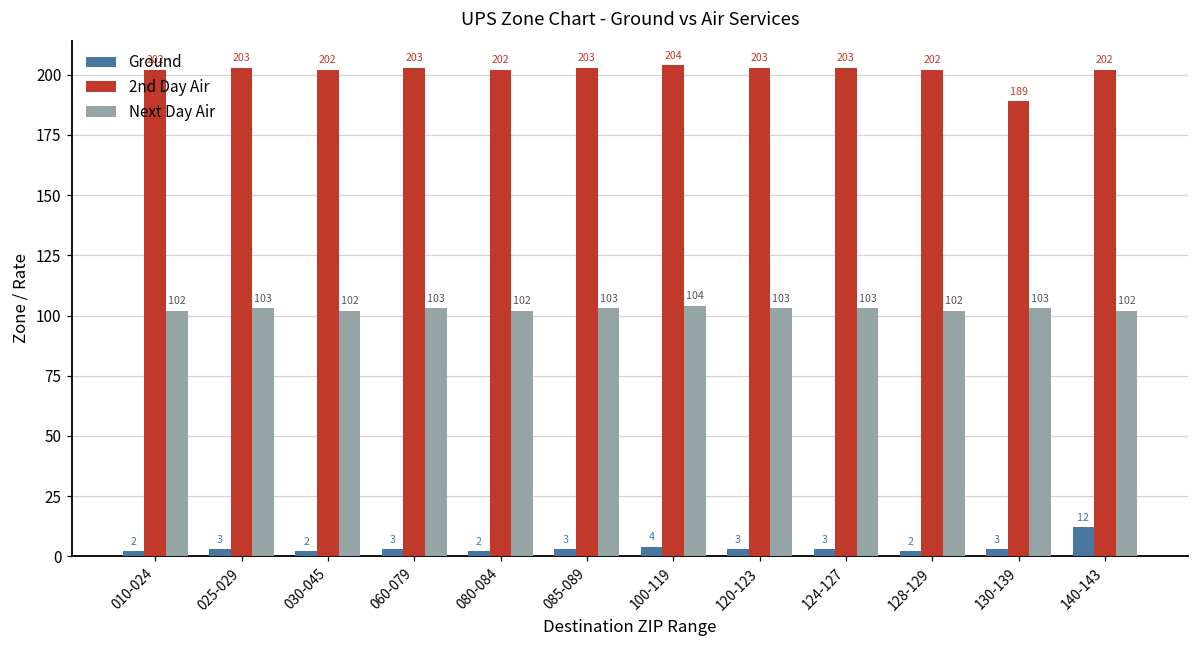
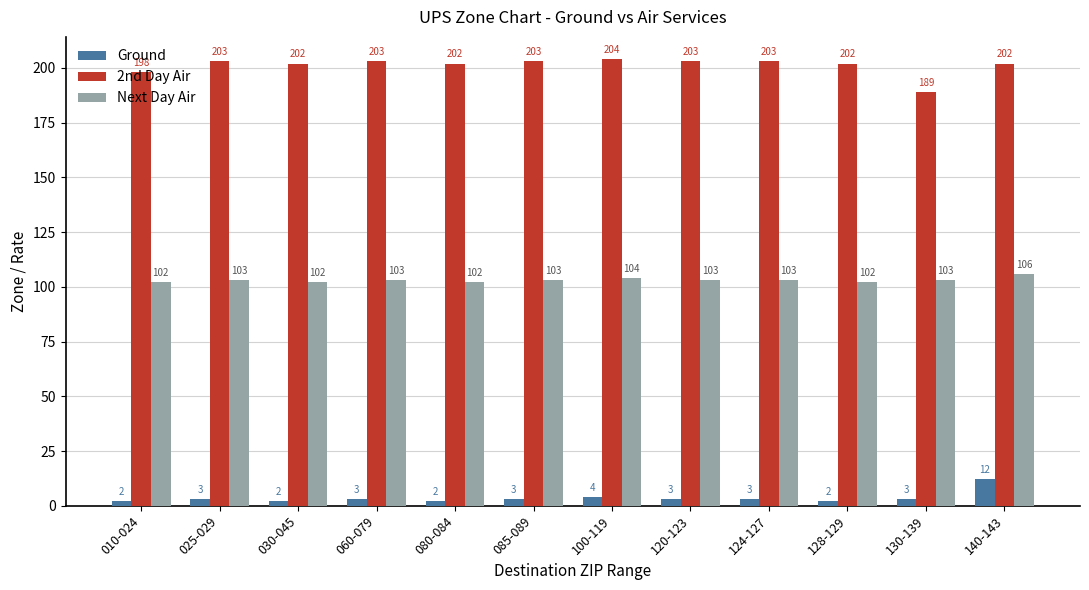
2nd Day Air, 010-024: 202 -> 198
Next Day Air, 140-143: 102 -> 106
